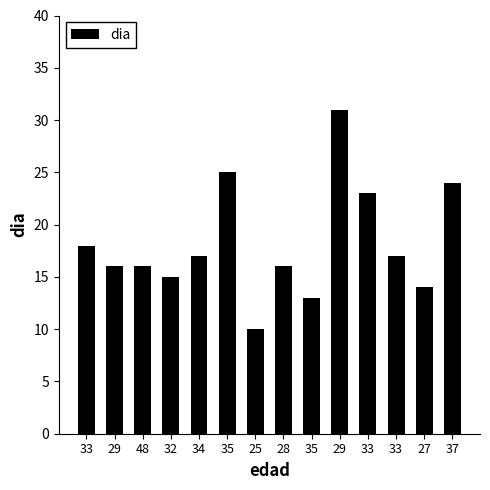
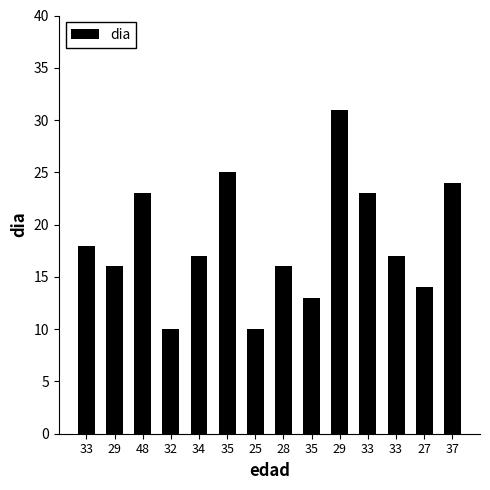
48: 16 -> 23
32: 15 -> 10
